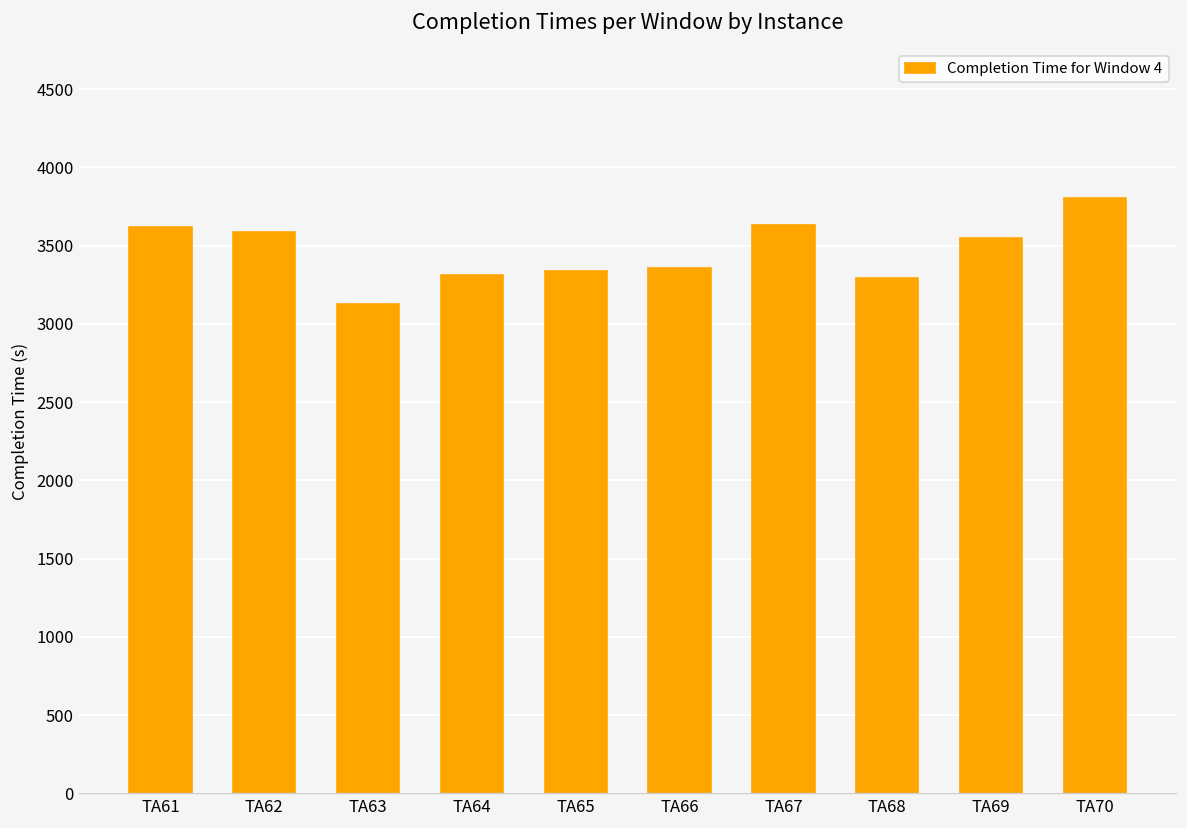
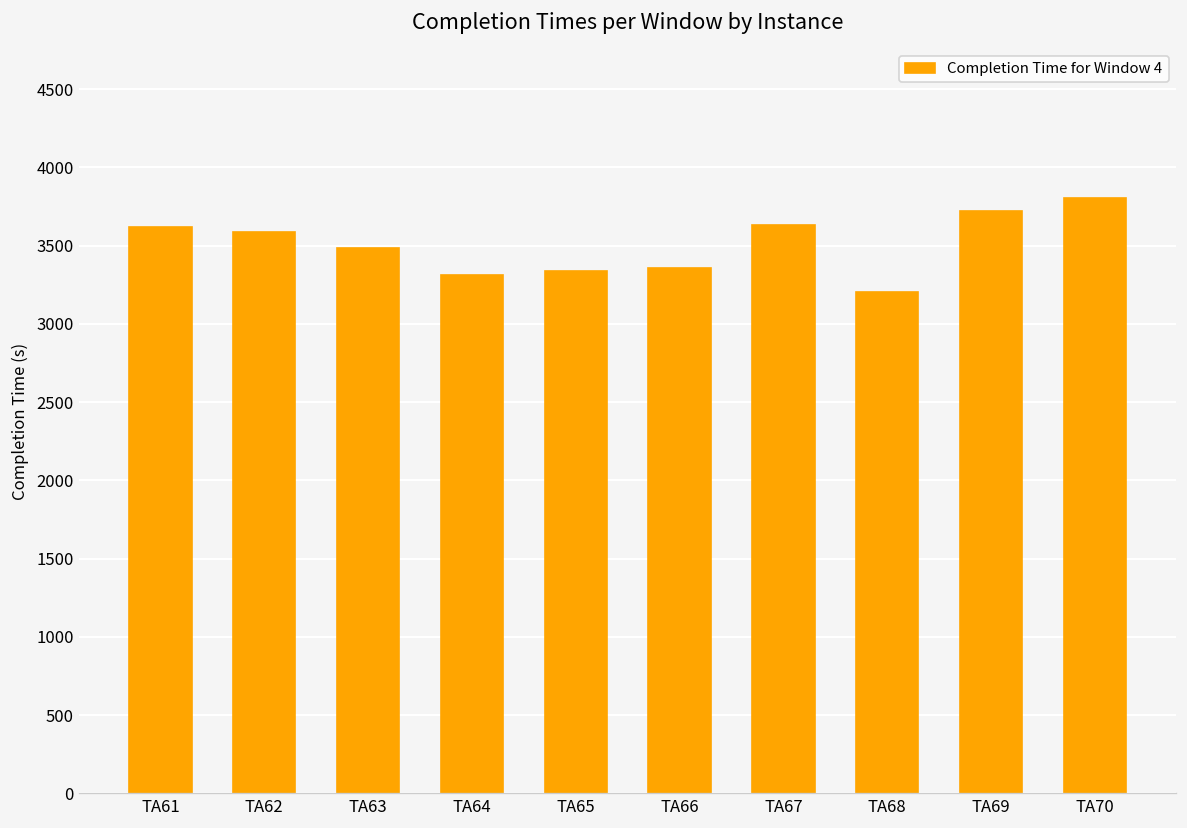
TA63: 3130 -> 3490
TA68: 3290 -> 3200
TA69: 3550 -> 3720
